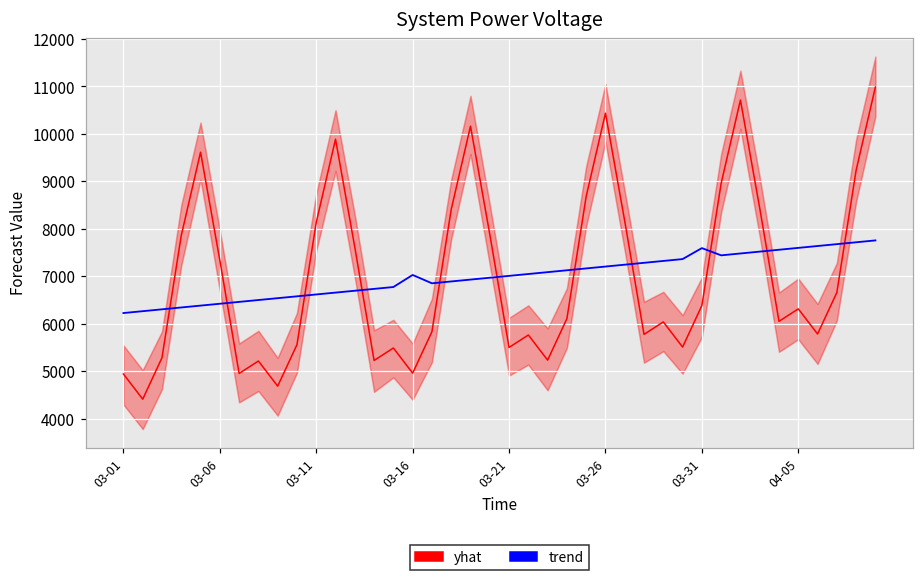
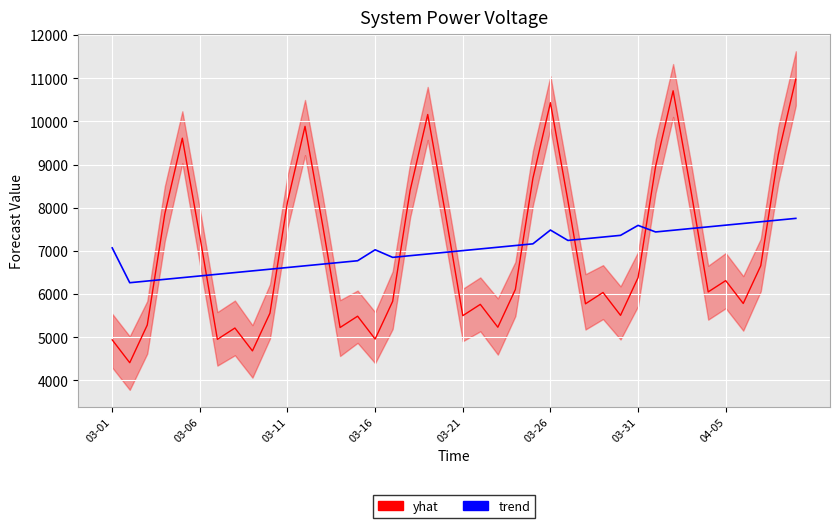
trend, 03-01: 6200 -> 7100
trend, 03-26: 7200 -> 7500
